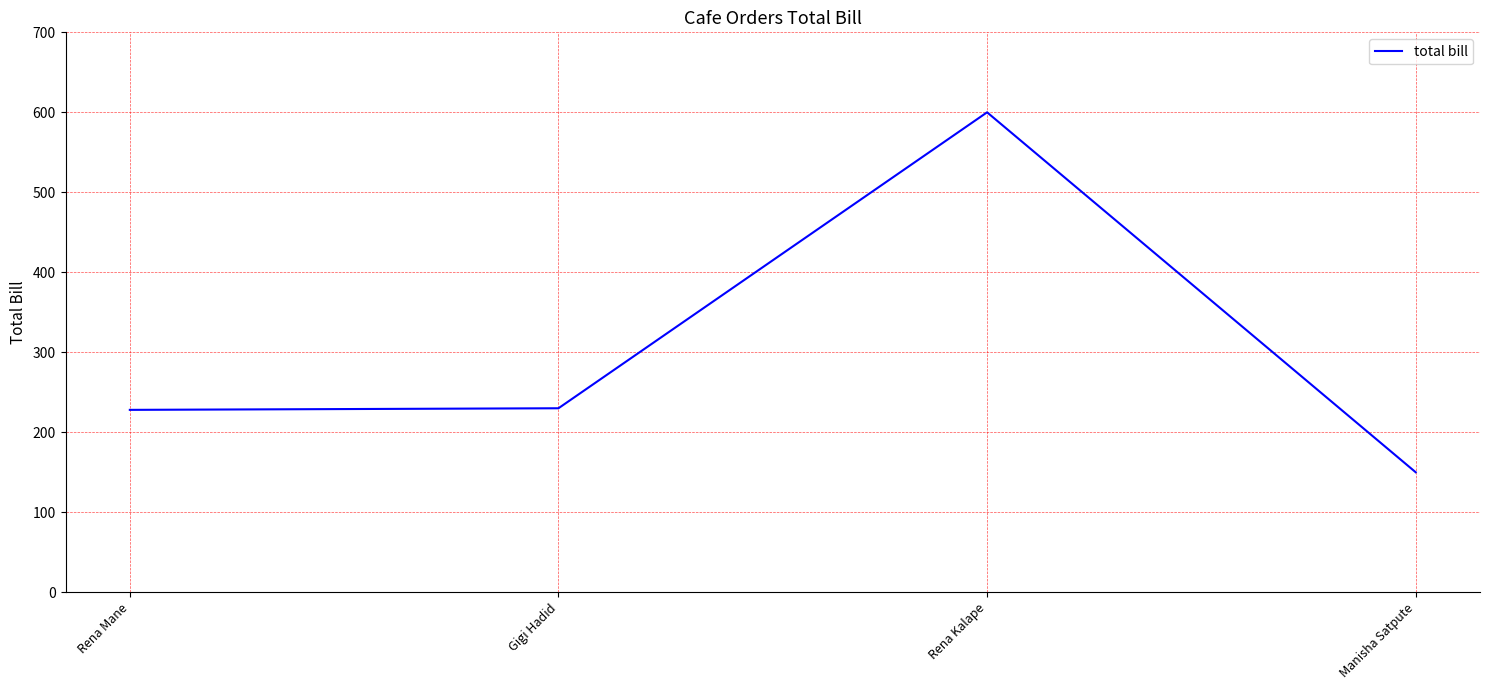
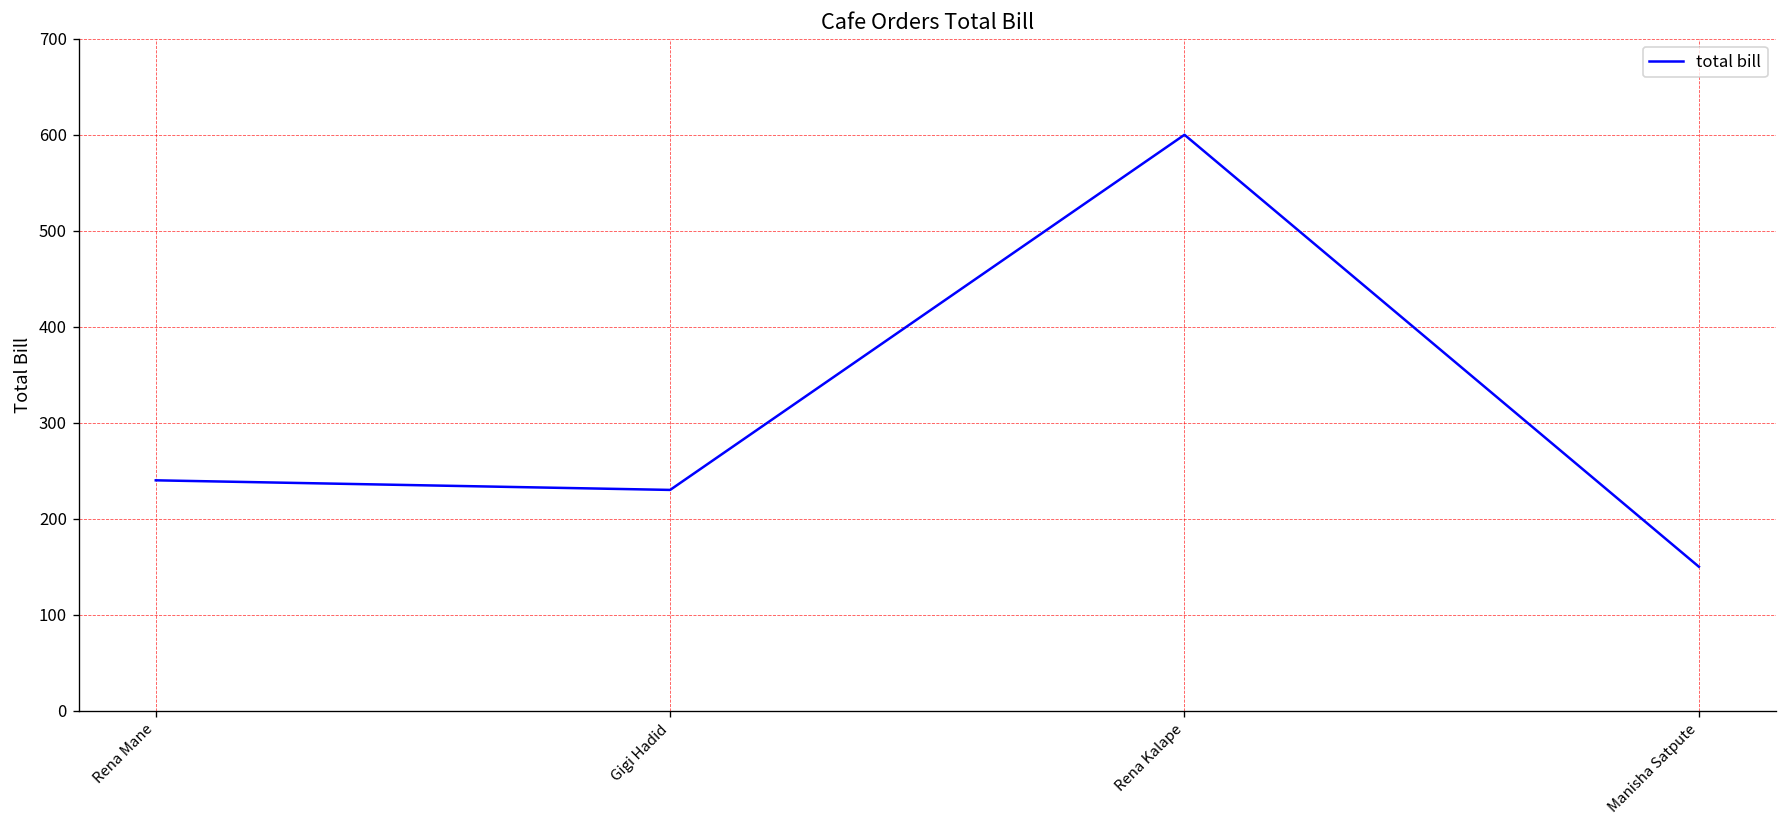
Rena Mane: 230 -> 240
